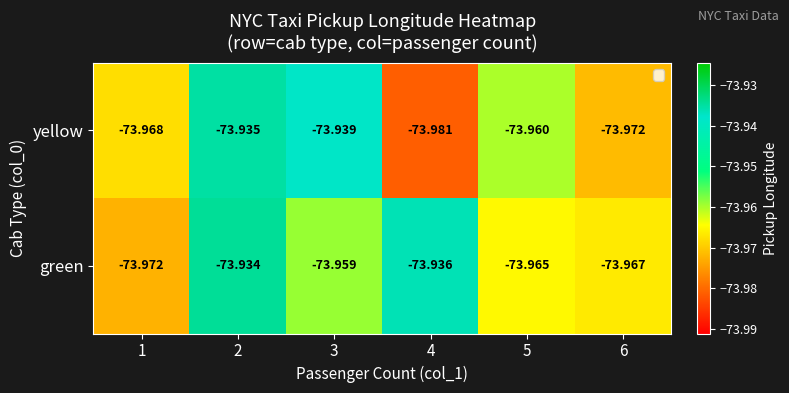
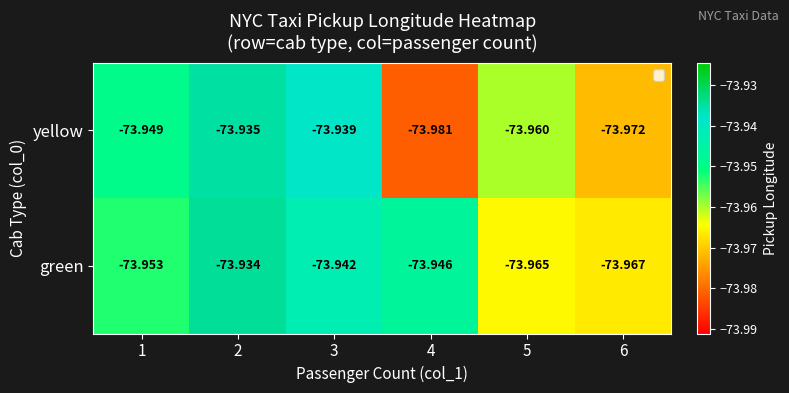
yellow, 1: -73.968 -> -73.949
green, 1: -73.972 -> -73.953
green, 3: -73.959 -> -73.942
green, 4: -73.936 -> -73.946
